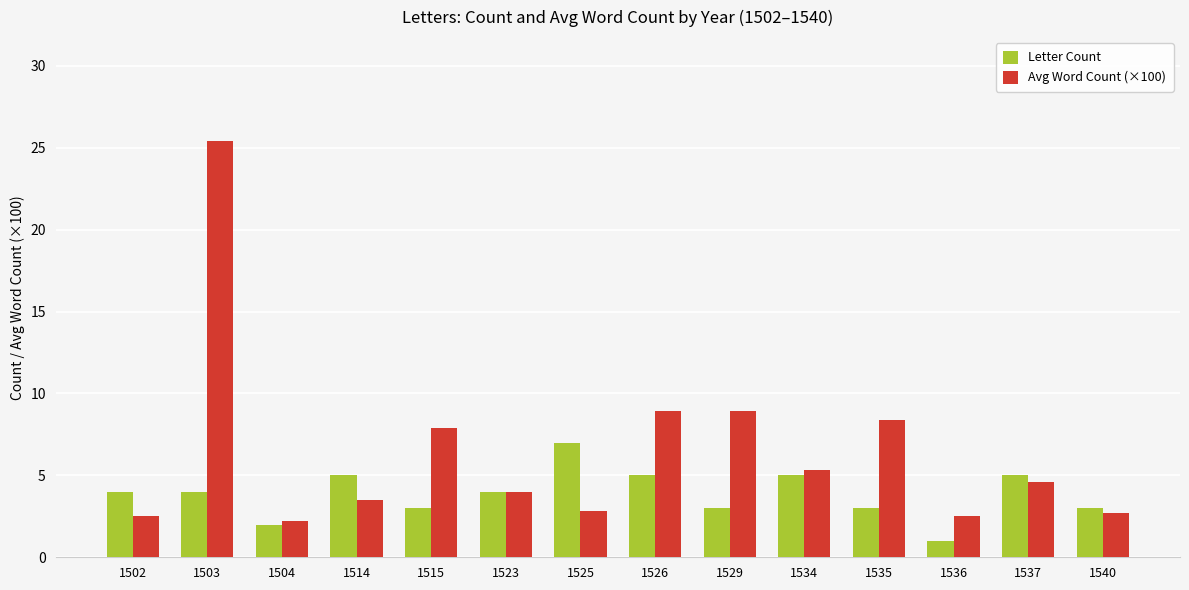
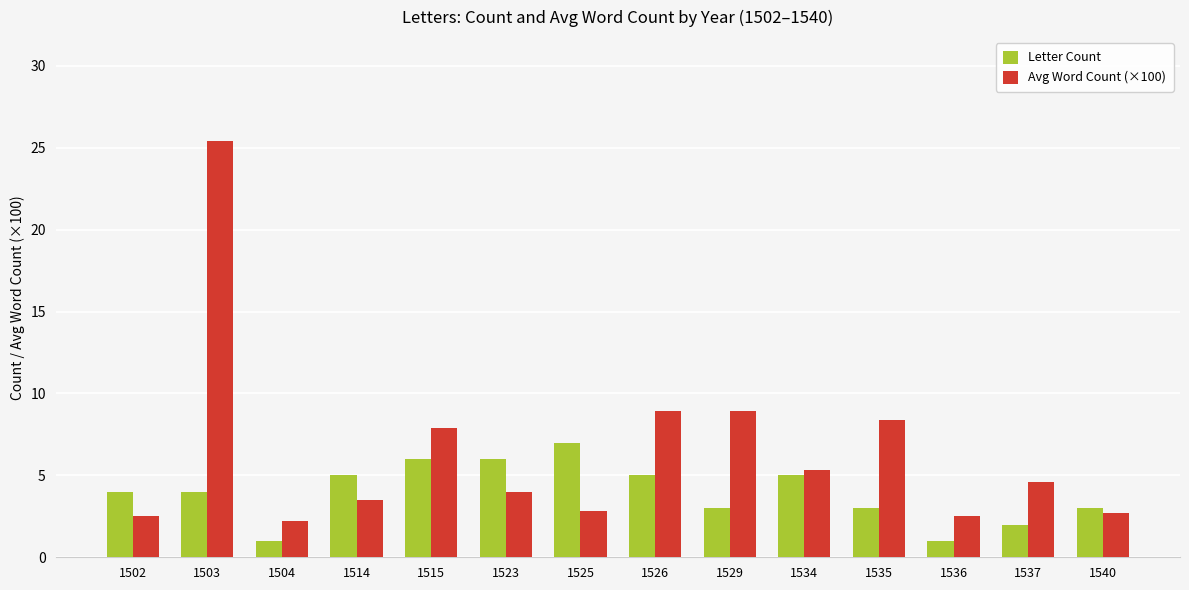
Letter Count, 1504: 2 -> 1
Letter Count, 1515: 3 -> 6
Letter Count, 1523: 4 -> 6
Letter Count, 1537: 5 -> 2
